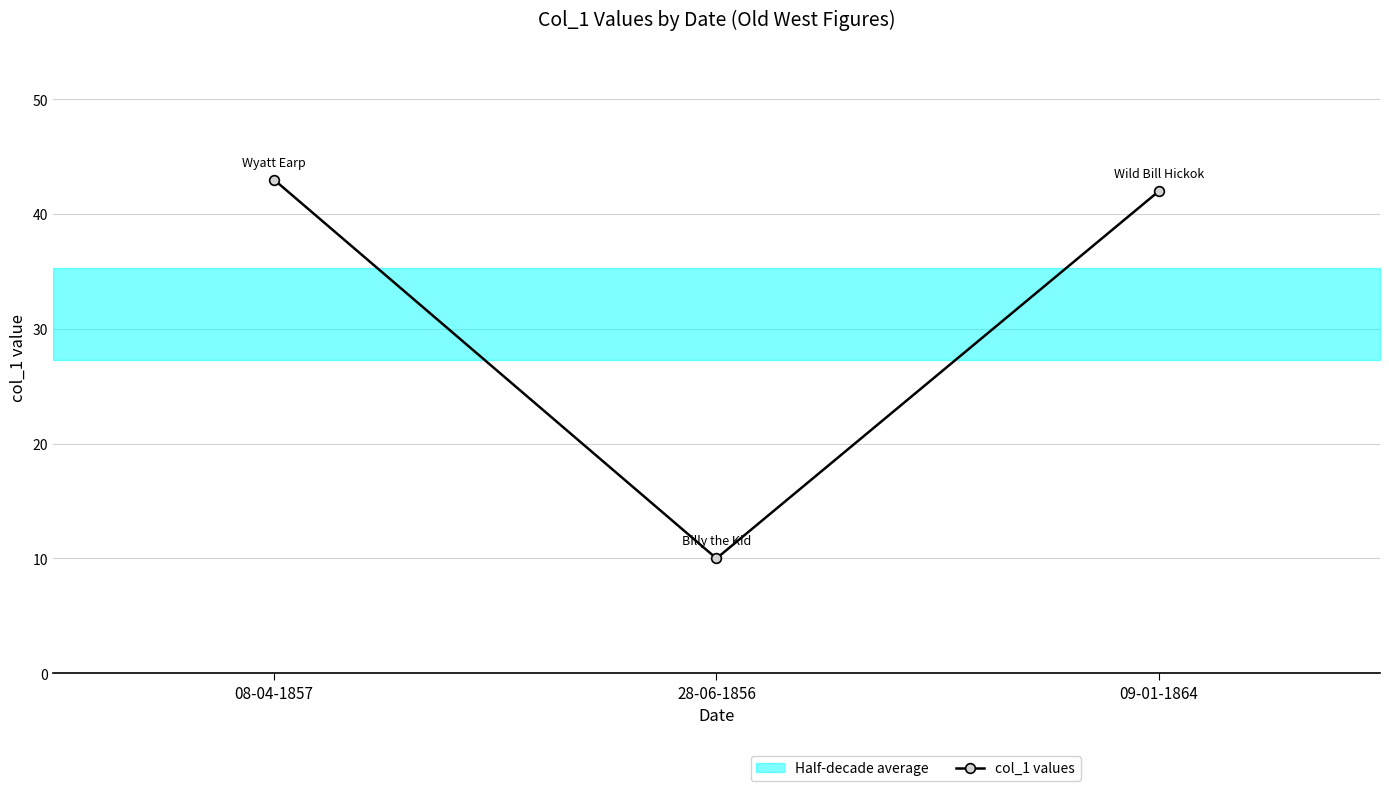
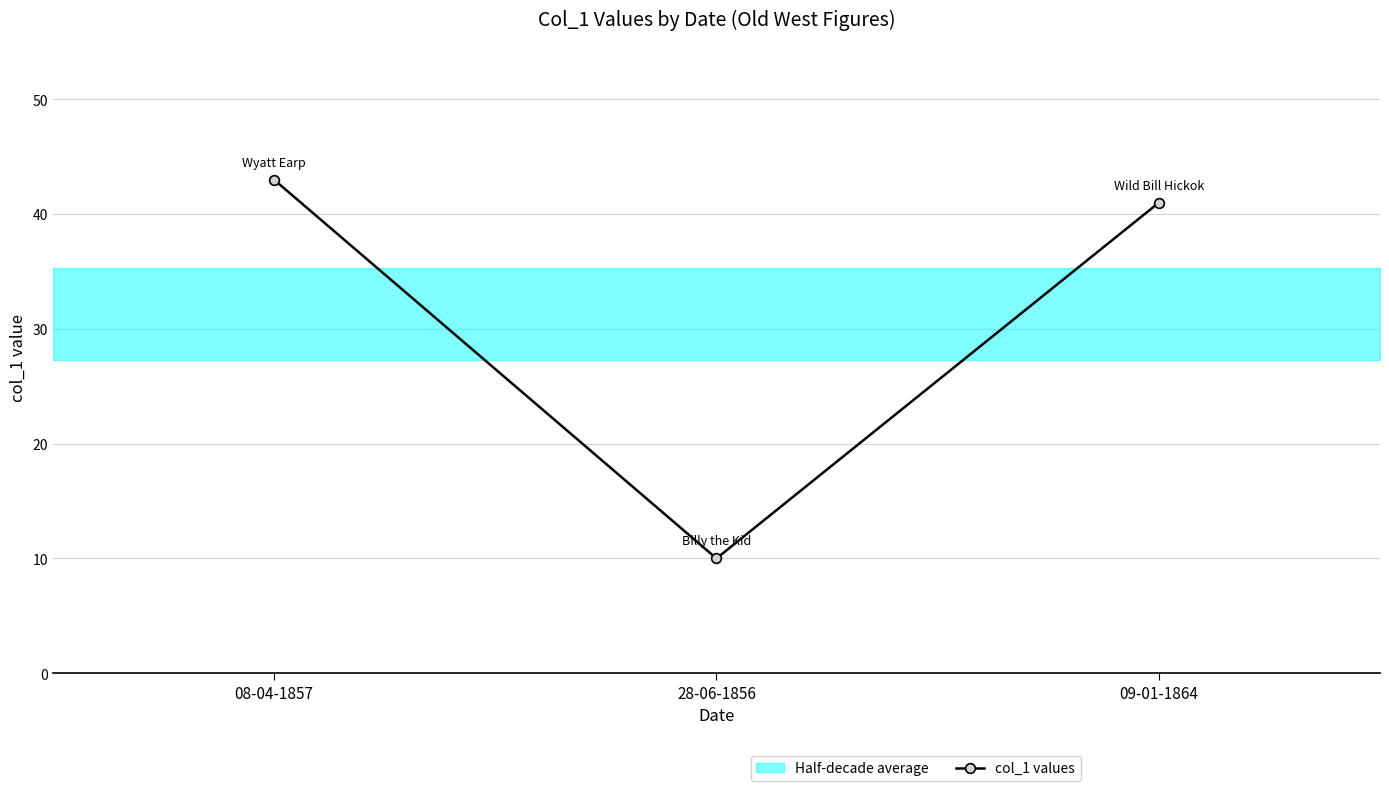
col_1 values, 09-01-1864: 42 -> 41
